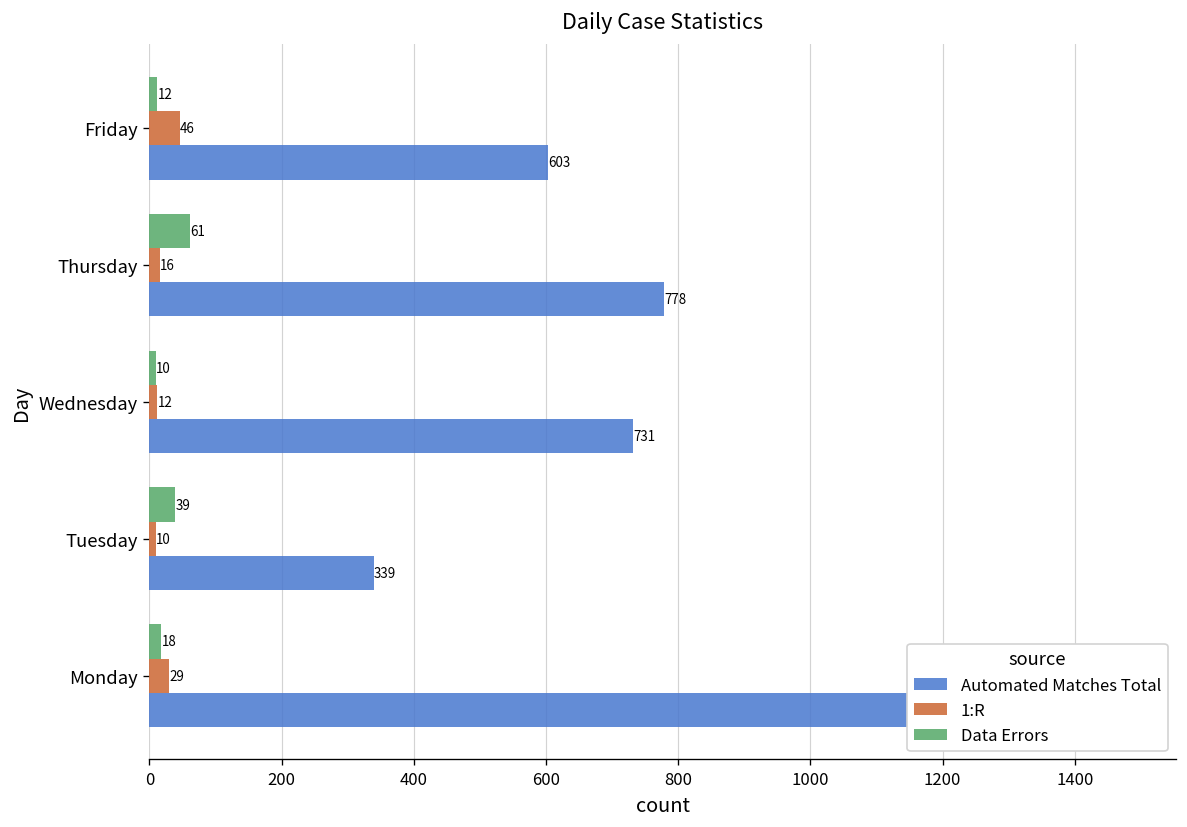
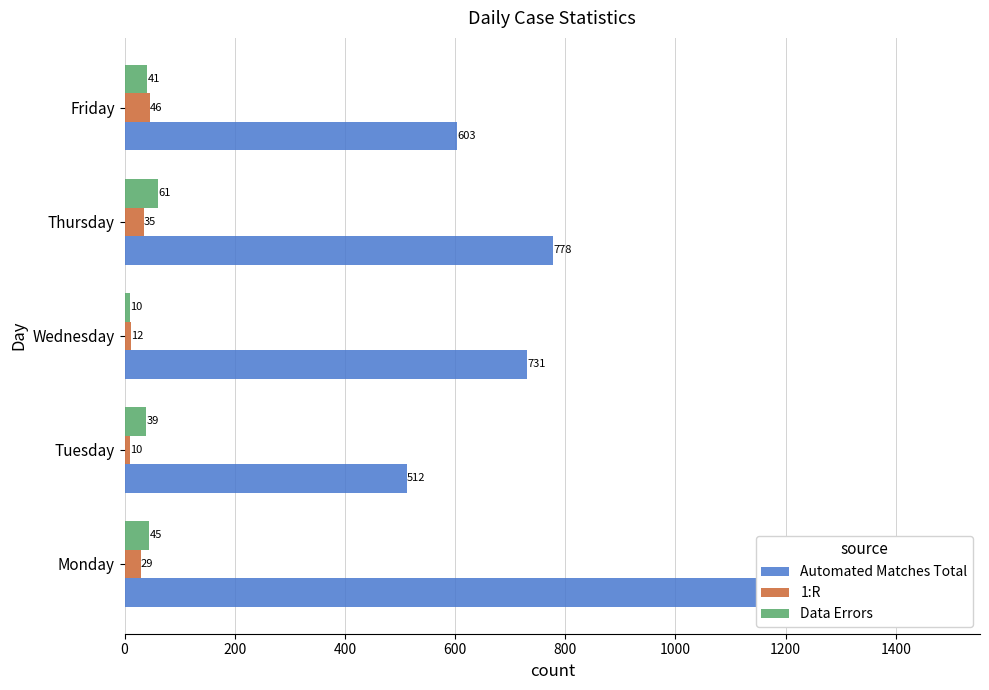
Data Errors, Friday: 12 -> 41
1:R, Thursday: 16 -> 35
Automated Matches Total, Tuesday: 339 -> 512
Data Errors, Monday: 18 -> 45
